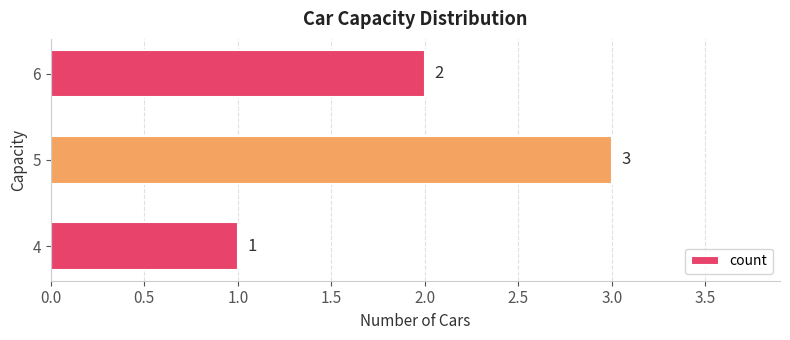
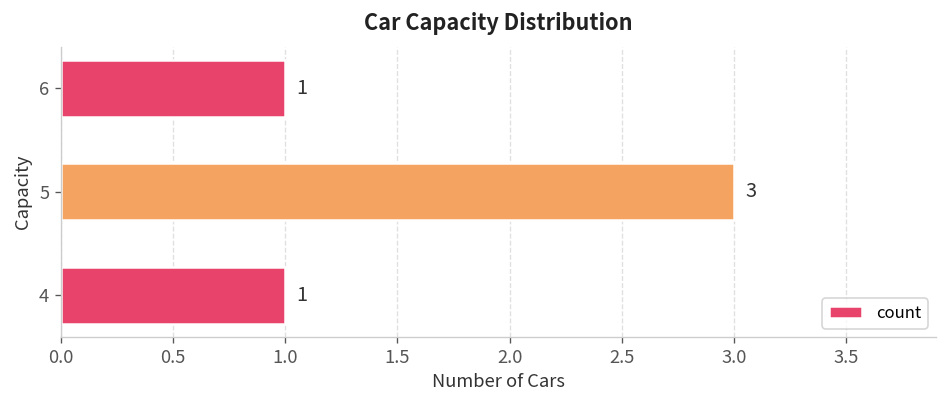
6: 2 -> 1
